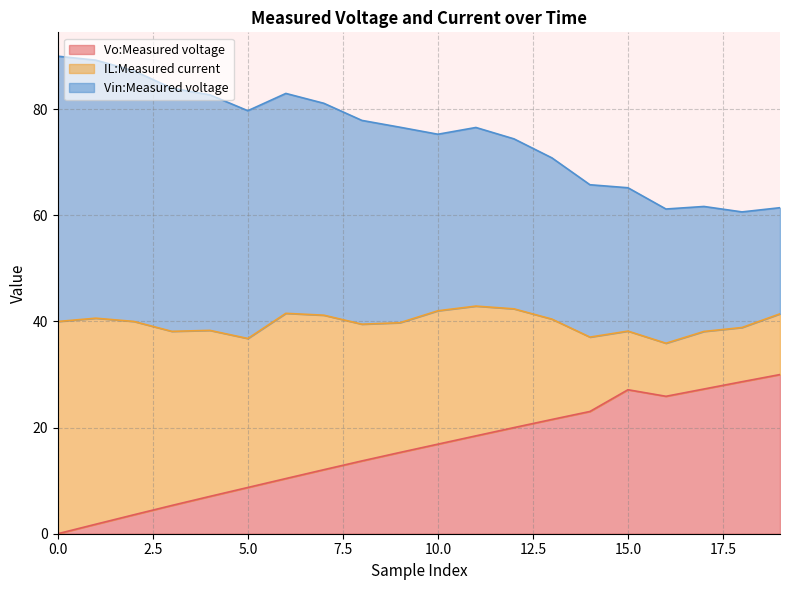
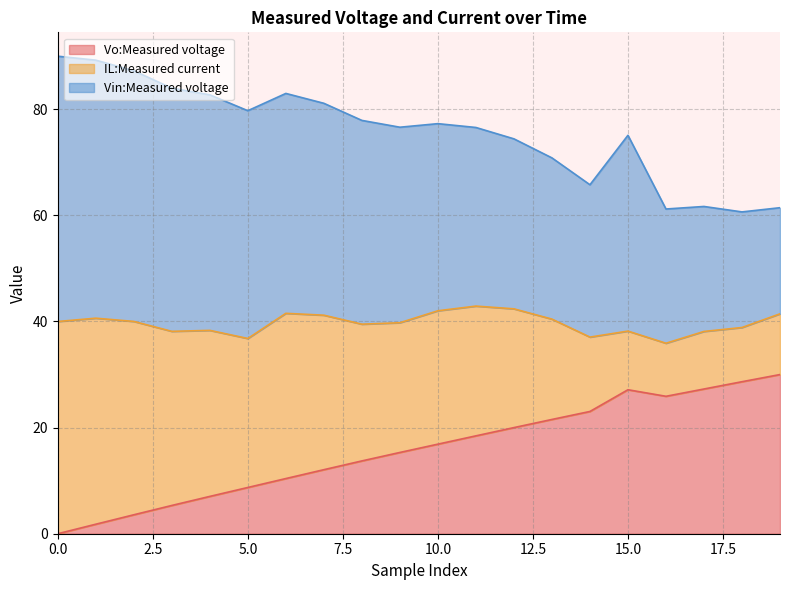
Vin:Measured voltage, 10.0: 33 -> 35
Vin:Measured voltage, 15.0: 27 -> 37
